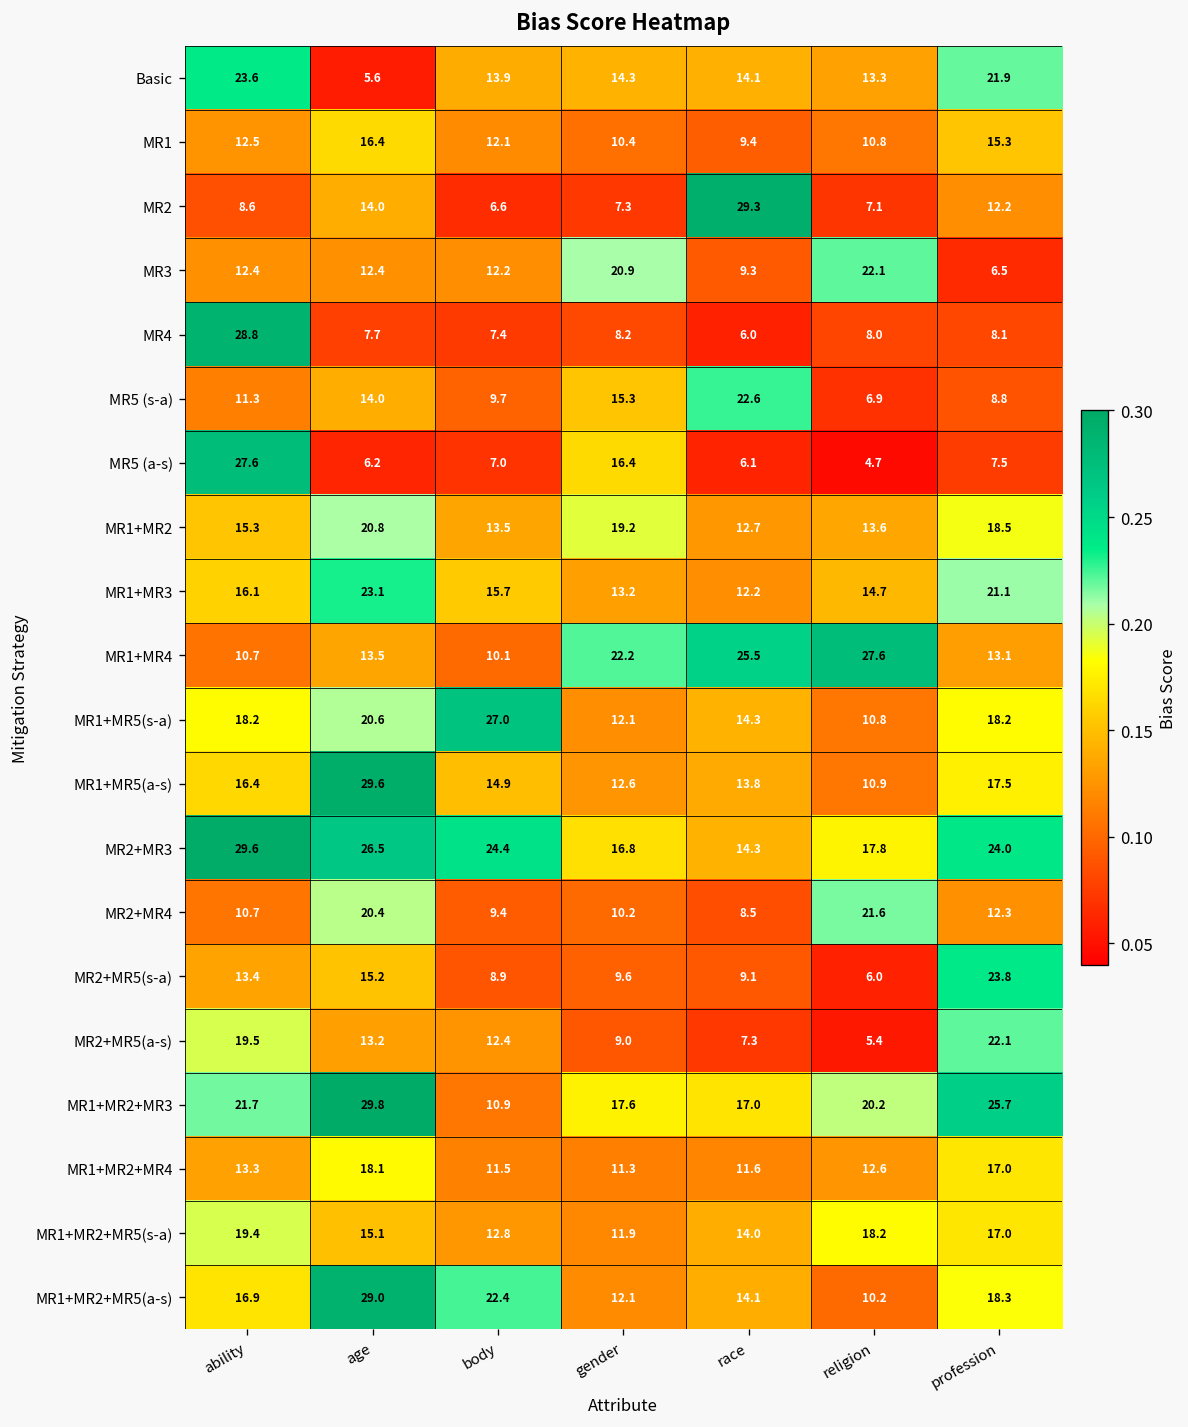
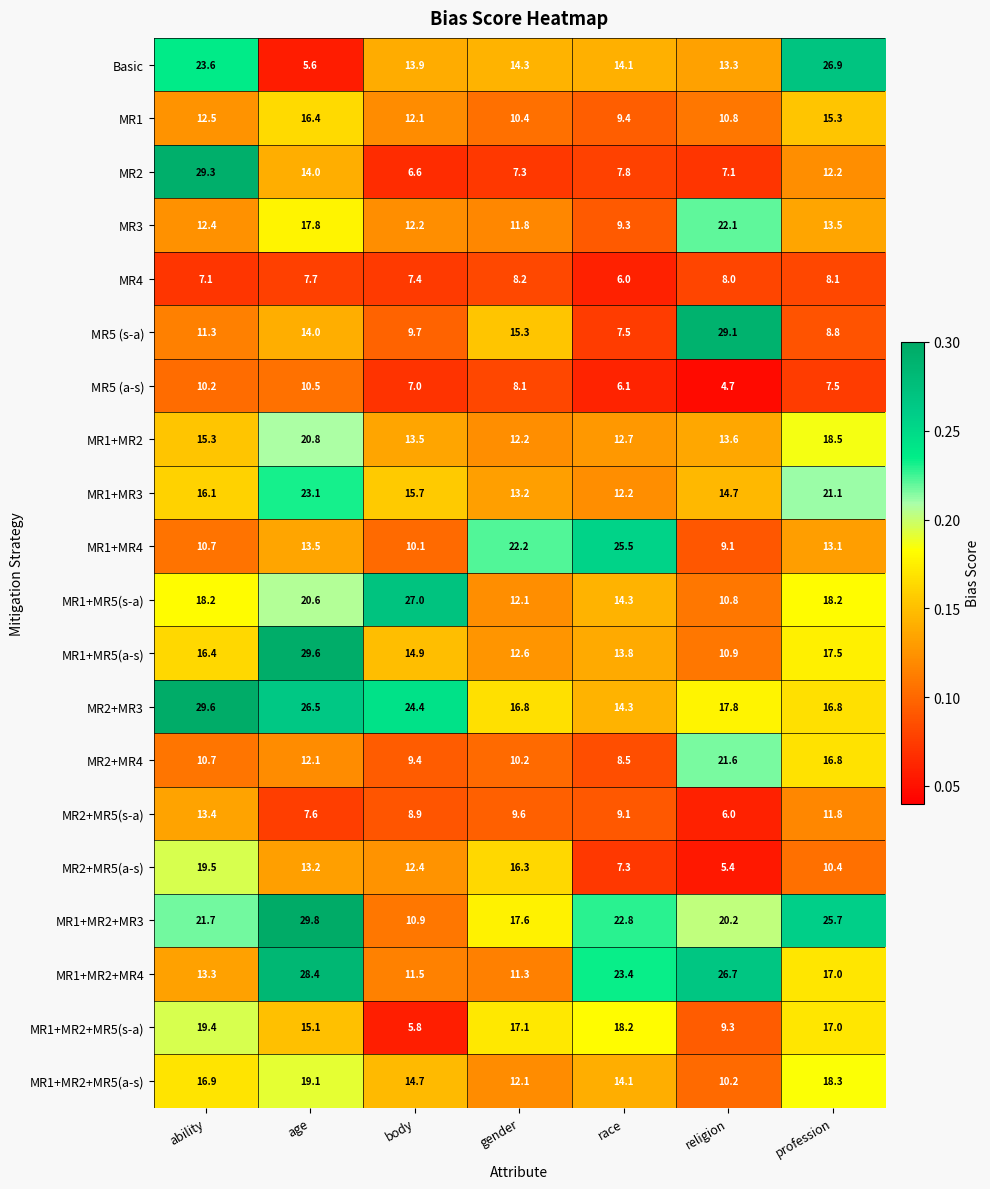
Basic, profession: 21.9 -> 26.9
MR2, ability: 8.6 -> 29.3
MR2, race: 29.3 -> 7.8
MR3, age: 12.4 -> 17.8
MR3, gender: 20.9 -> 11.8
MR3, profession: 6.5 -> 13.5
MR4, ability: 28.8 -> 7.1
MR5 (s-a), race: 22.6 -> 7.5
MR5 (s-a), religion: 6.9 -> 29.1
MR5 (a-s), ability: 27.6 -> 10.2
MR5 (a-s), age: 6.2 -> 10.5
MR5 (a-s), gender: 16.4 -> 8.1
MR1+MR2, gender: 19.2 -> 12.2
MR1+MR4, religion: 27.6 -> 9.1
MR2+MR3, profession: 24.0 -> 16.8
MR2+MR4, age: 20.4 -> 12.1
MR2+MR4, profession: 12.3 -> 16.8
MR2+MR5(s-a), age: 15.2 -> 7.6
MR2+MR5(s-a), profession: 23.8 -> 11.8
MR2+MR5(a-s), gender: 9.0 -> 16.3
MR2+MR5(a-s), profession: 22.1 -> 10.4
MR1+MR2+MR3, race: 17.0 -> 22.8
MR1+MR2+MR4, age: 18.1 -> 28.4
MR1+MR2+MR4, race: 11.6 -> 23.4
MR1+MR2+MR4, religion: 12.6 -> 26.7
MR1+MR2+MR5(s-a), body: 12.8 -> 5.8
MR1+MR2+MR5(s-a), gender: 11.9 -> 17.1
MR1+MR2+MR5(s-a), race: 14.0 -> 18.2
MR1+MR2+MR5(s-a), religion: 18.2 -> 9.3
MR1+MR2+MR5(a-s), age: 29.0 -> 19.1
MR1+MR2+MR5(a-s), body: 22.4 -> 14.7
